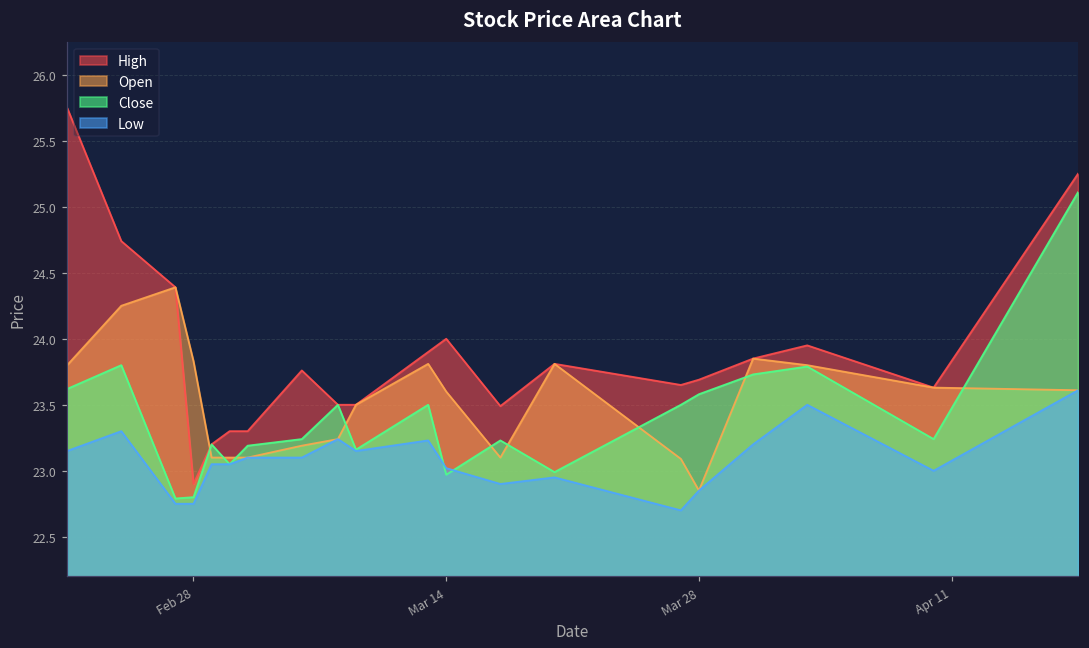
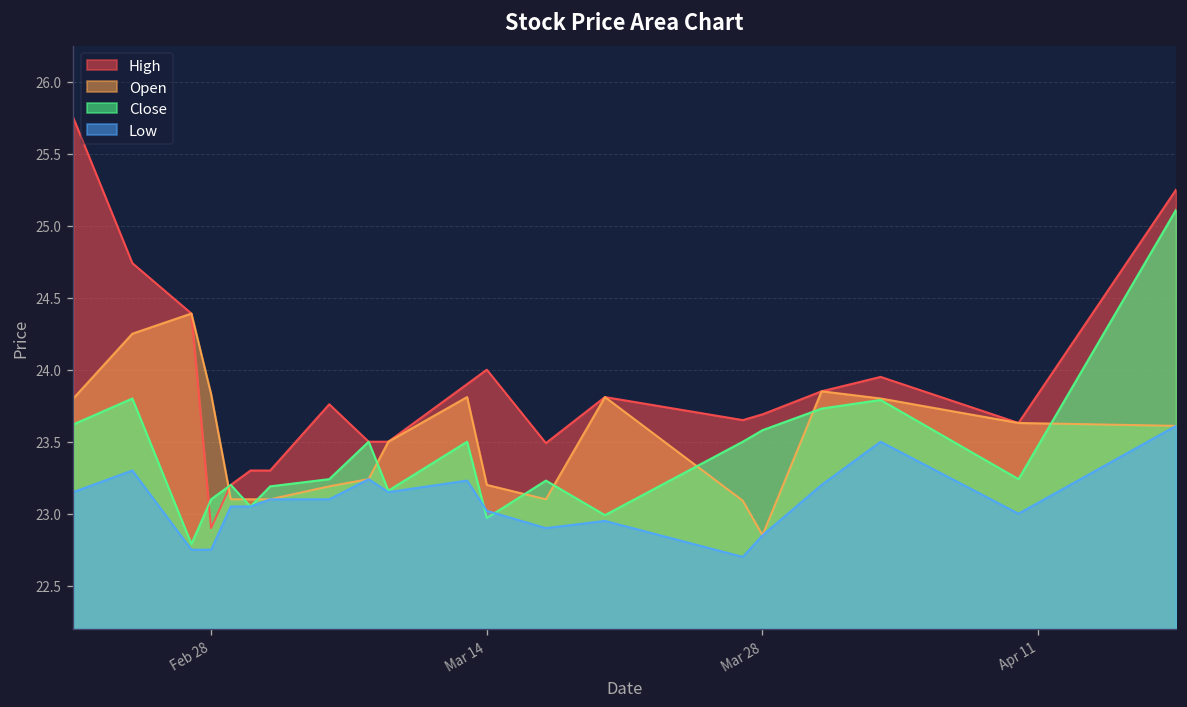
Close, Feb 28: 22.8 -> 23.1
Open, Mar 14: 23.6 -> 23.2
